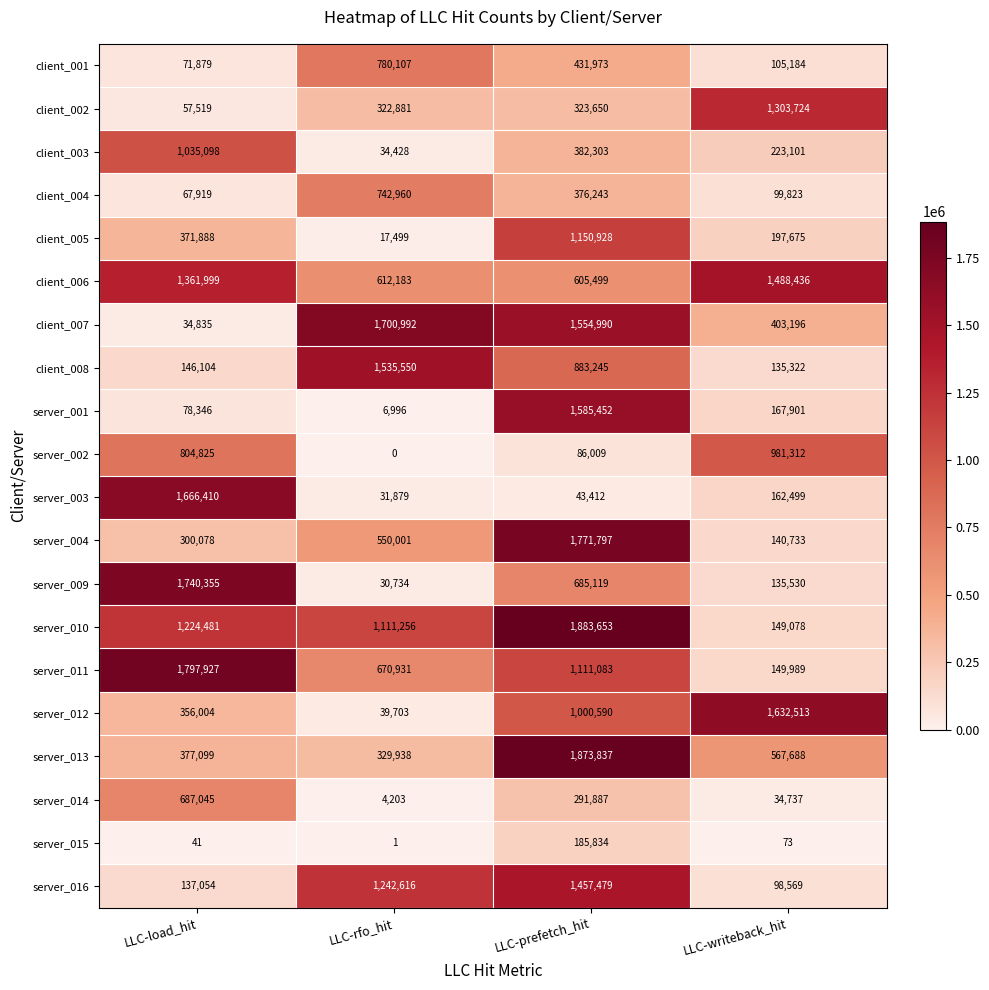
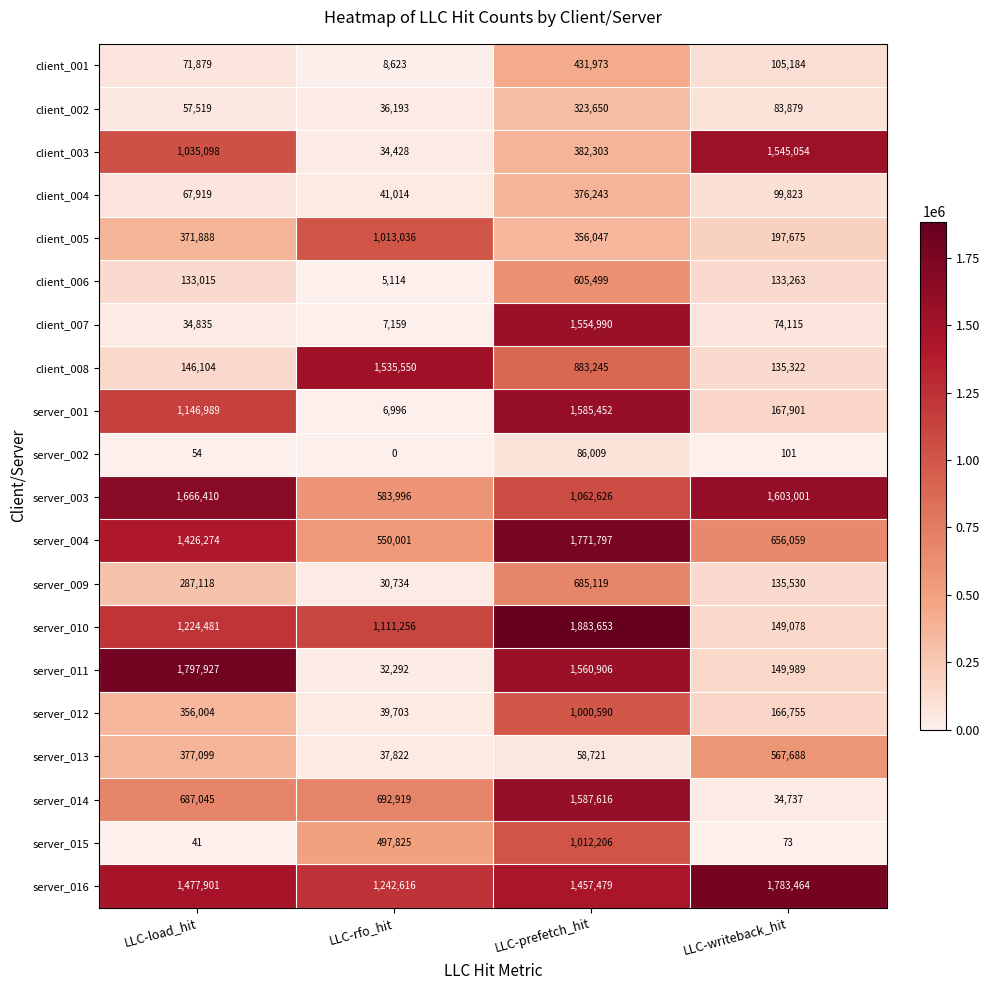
client_001, LLC-rfo_hit: 780,107 -> 8,623
client_002, LLC-rfo_hit: 322,881 -> 36,193
client_002, LLC-writeback_hit: 1,303,724 -> 83,879
client_003, LLC-writeback_hit: 223,101 -> 1,545,054
client_004, LLC-rfo_hit: 742,960 -> 41,014
client_005, LLC-rfo_hit: 17,499 -> 1,013,036
client_005, LLC-prefetch_hit: 1,150,928 -> 356,047
client_006, LLC-load_hit: 1,361,999 -> 133,015
client_006, LLC-rfo_hit: 612,183 -> 5,114
client_006, LLC-writeback_hit: 1,488,436 -> 133,263
client_007, LLC-rfo_hit: 1,700,992 -> 7,159
client_007, LLC-writeback_hit: 403,196 -> 74,115
server_001, LLC-load_hit: 78,346 -> 1,146,989
server_002, LLC-load_hit: 804,825 -> 54
server_002, LLC-writeback_hit: 981,312 -> 101
server_003, LLC-rfo_hit: 31,879 -> 583,996
server_003, LLC-prefetch_hit: 43,412 -> 1,062,626
server_003, LLC-writeback_hit: 162,499 -> 1,603,001
server_004, LLC-load_hit: 300,078 -> 1,426,274
server_004, LLC-writeback_hit: 140,733 -> 656,059
server_009, LLC-load_hit: 1,740,355 -> 287,118
server_011, LLC-rfo_hit: 670,931 -> 32,292
server_011, LLC-prefetch_hit: 1,111,083 -> 1,560,906
server_012, LLC-writeback_hit: 1,632,513 -> 166,755
server_013, LLC-rfo_hit: 329,938 -> 37,822
server_013, LLC-prefetch_hit: 1,873,837 -> 58,721
server_014, LLC-rfo_hit: 4,203 -> 692,919
server_014, LLC-prefetch_hit: 291,887 -> 1,587,616
server_015, LLC-rfo_hit: 1 -> 497,825
server_015, LLC-prefetch_hit: 185,834 -> 1,012,206
server_016, LLC-load_hit: 137,054 -> 1,477,901
server_016, LLC-writeback_hit: 98,569 -> 1,783,464
